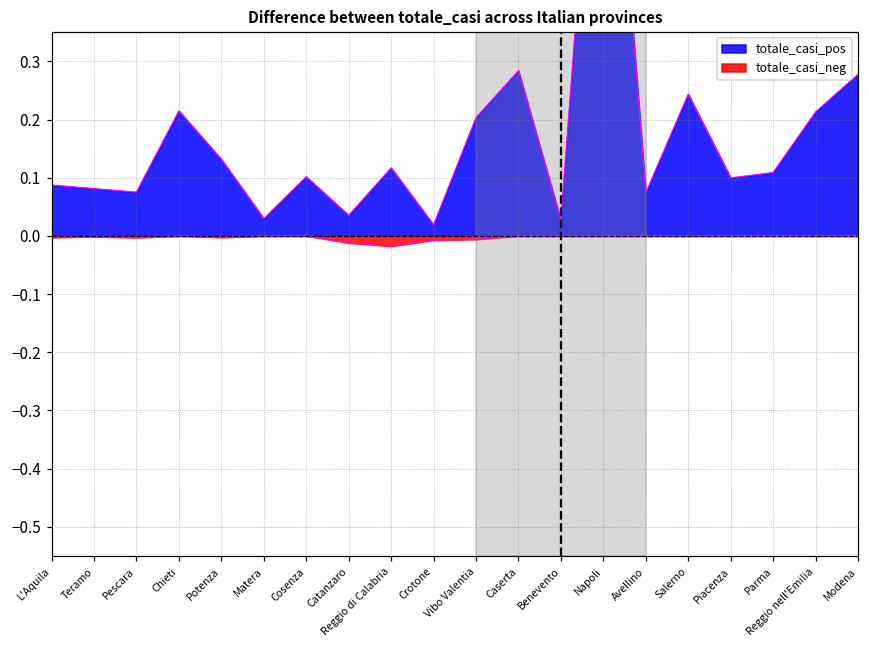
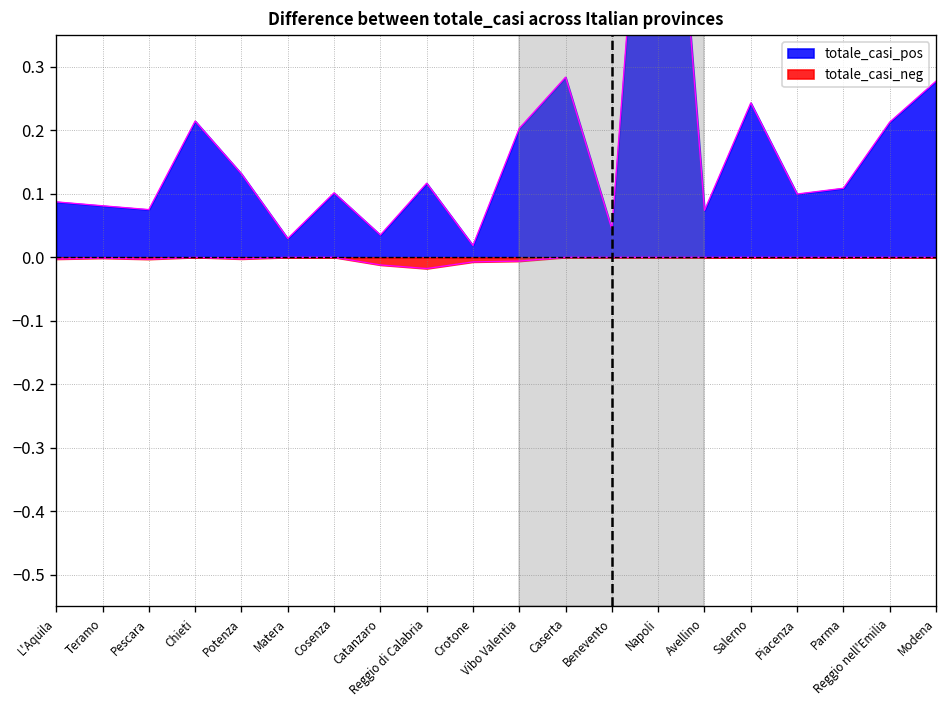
totale_casi_pos, Benevento: 0.03 -> 0.04
